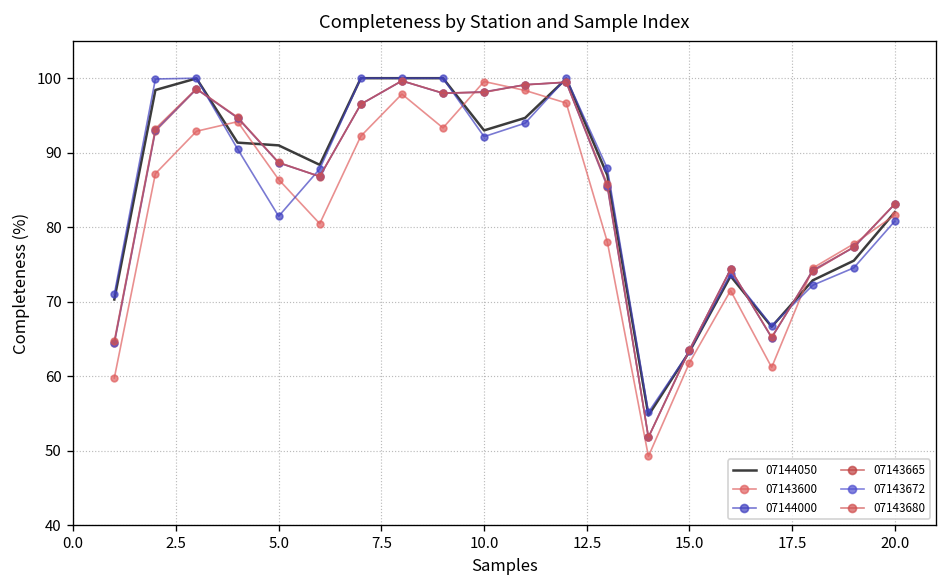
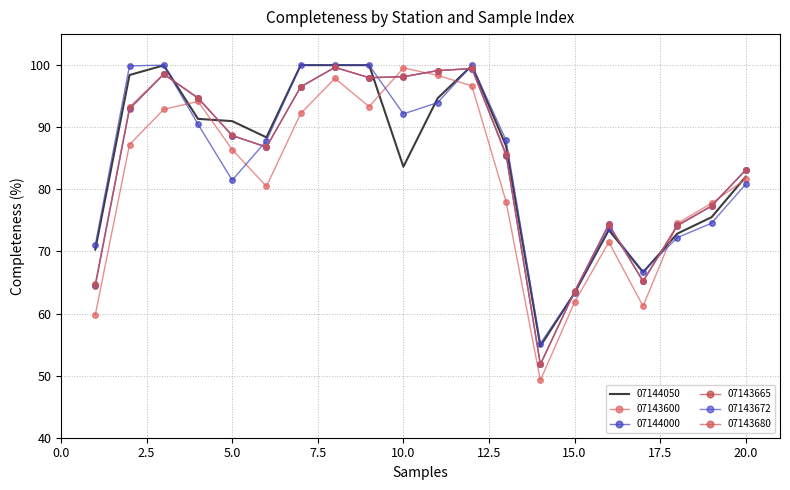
07144050, 10.0: 93 -> 84
